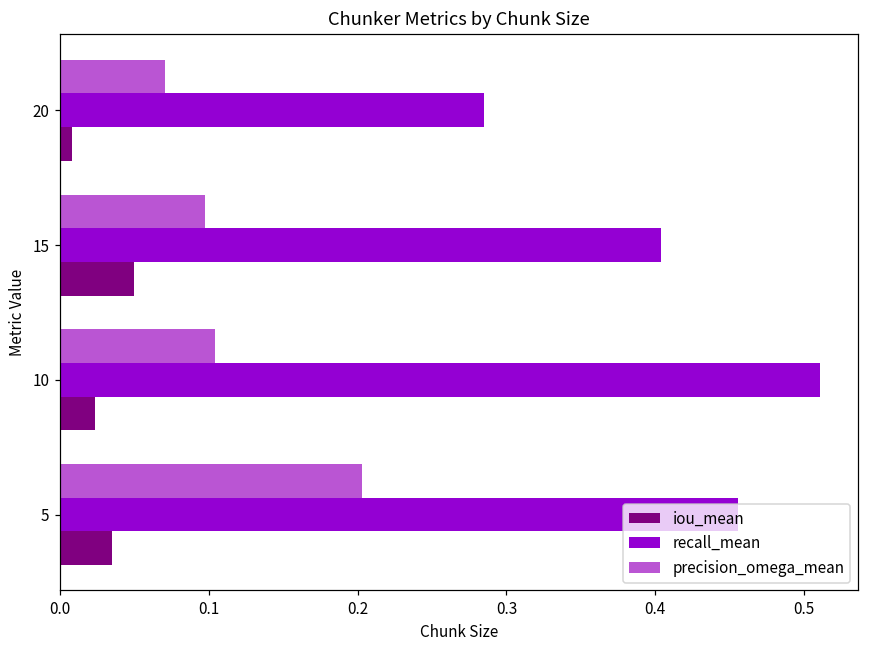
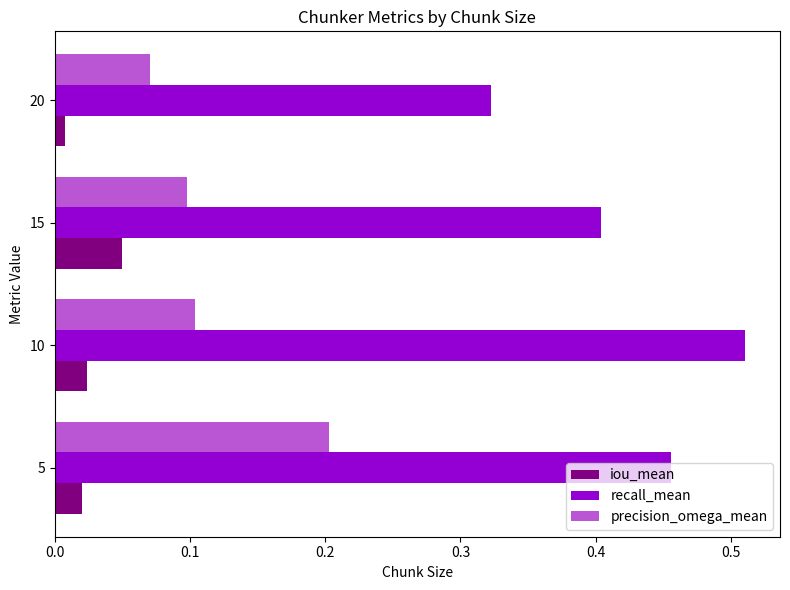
recall_mean, 20: 0.285 -> 0.323
iou_mean, 5: 0.035 -> 0.020
